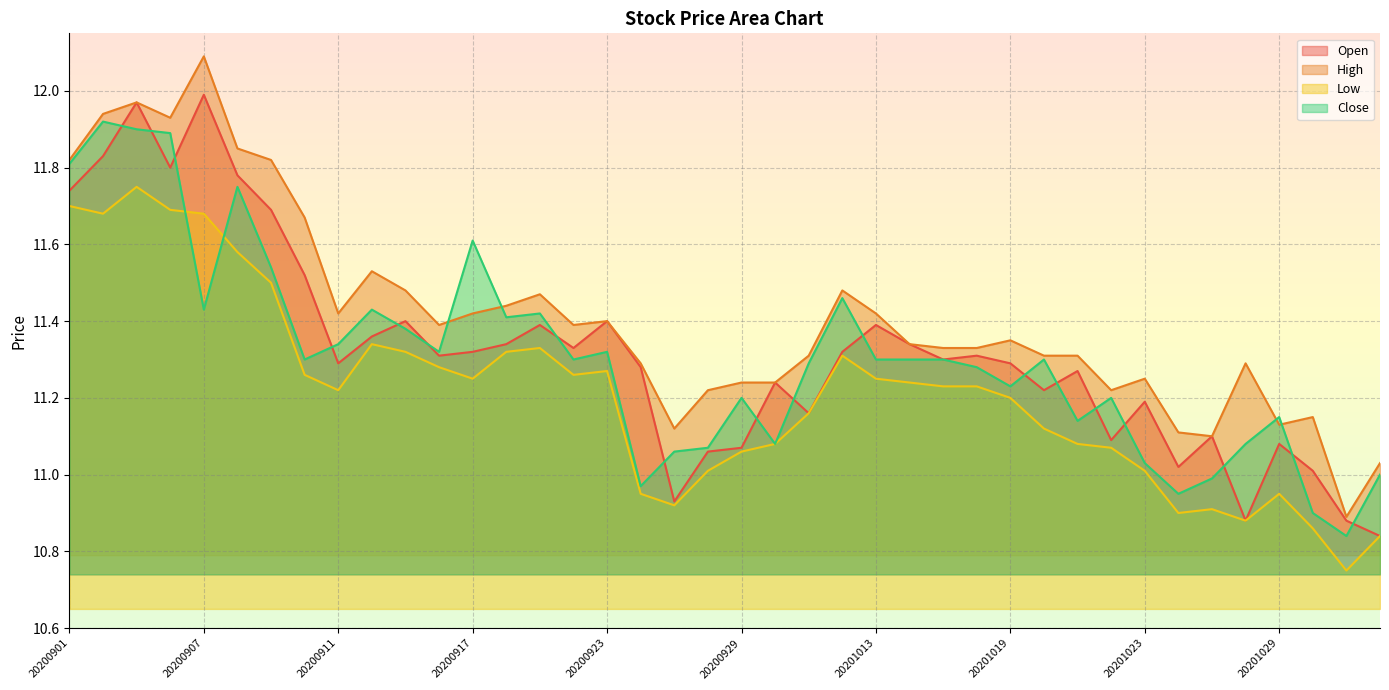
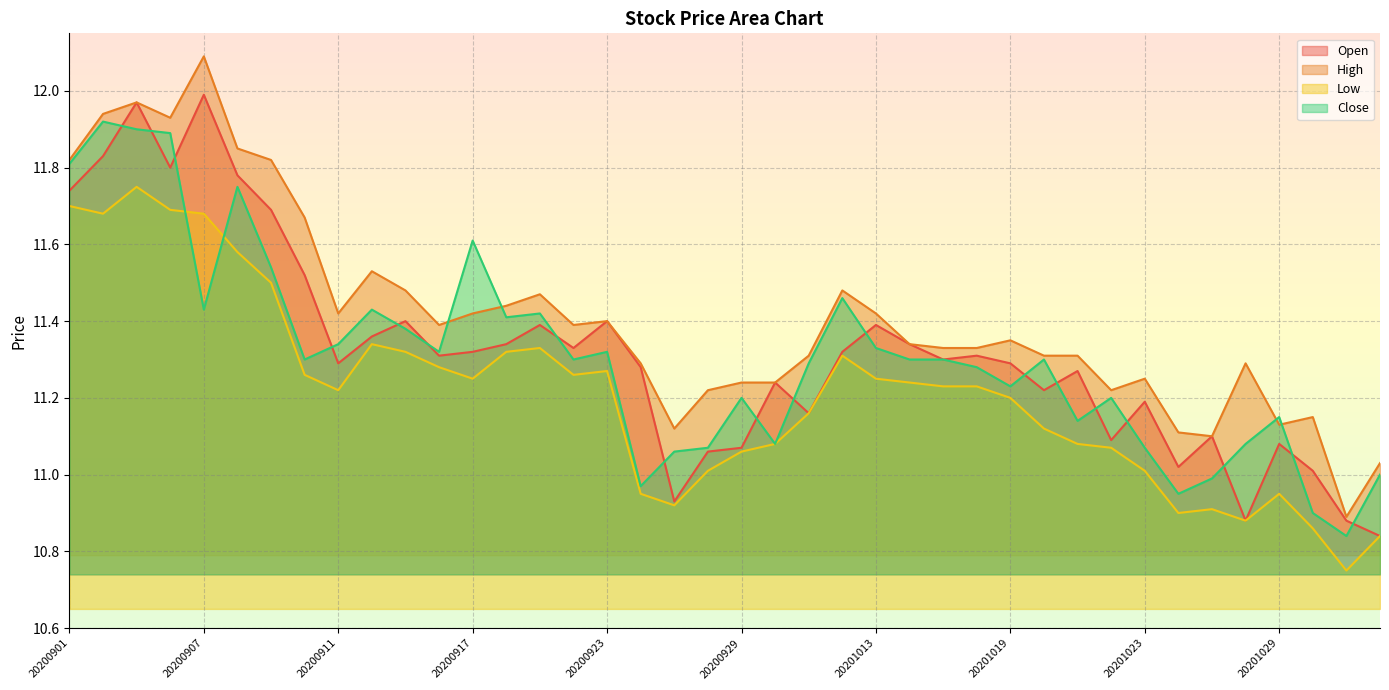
Close, 20201013: 11.30 -> 11.33
Close, 20201023: 11.03 -> 11.07
